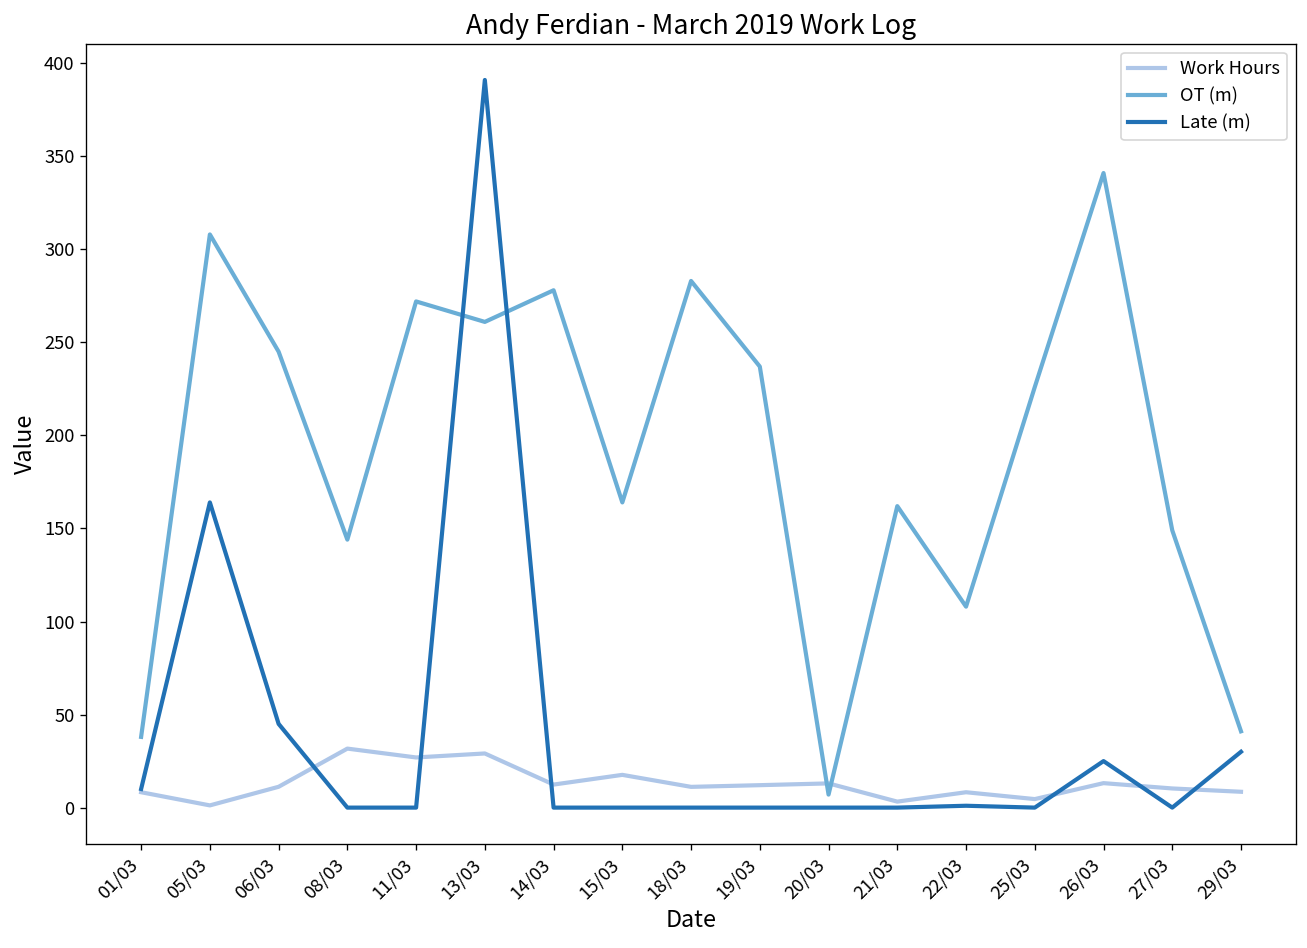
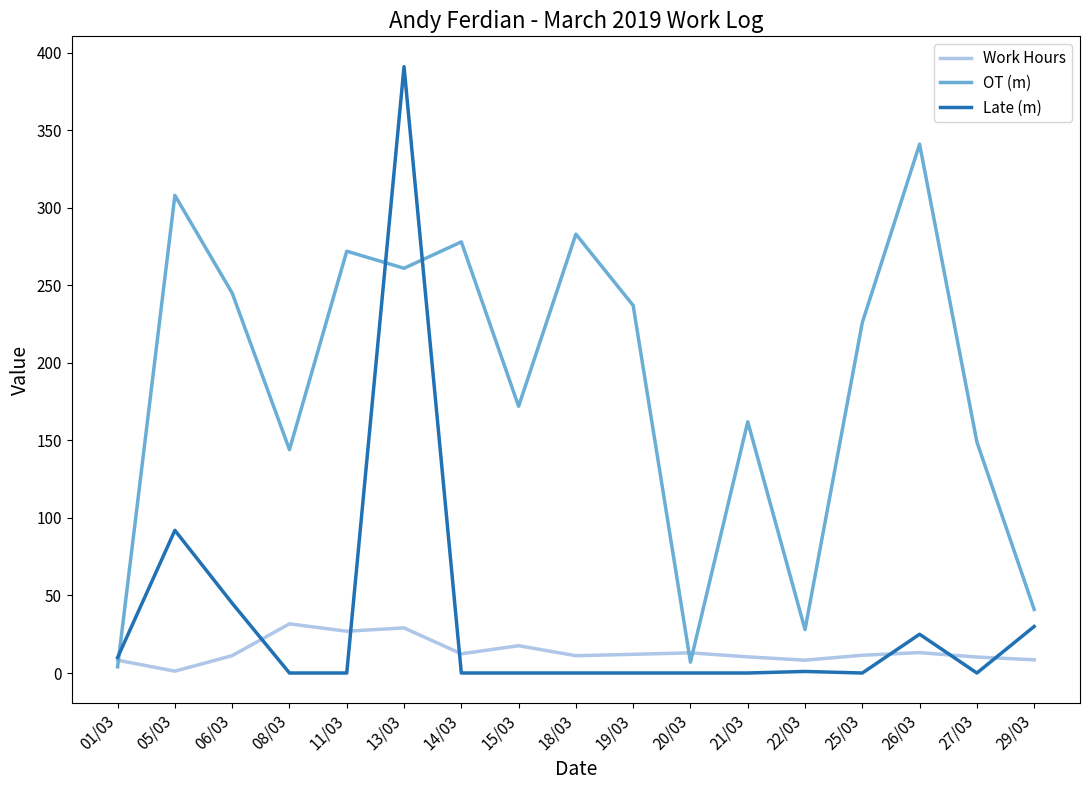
OT (m), 01/03: 38 -> 4
Late (m), 05/03: 164 -> 92
OT (m), 15/03: 164 -> 172
Work Hours, 21/03: 3 -> 10
OT (m), 22/03: 108 -> 28
Work Hours, 25/03: 5 -> 11
